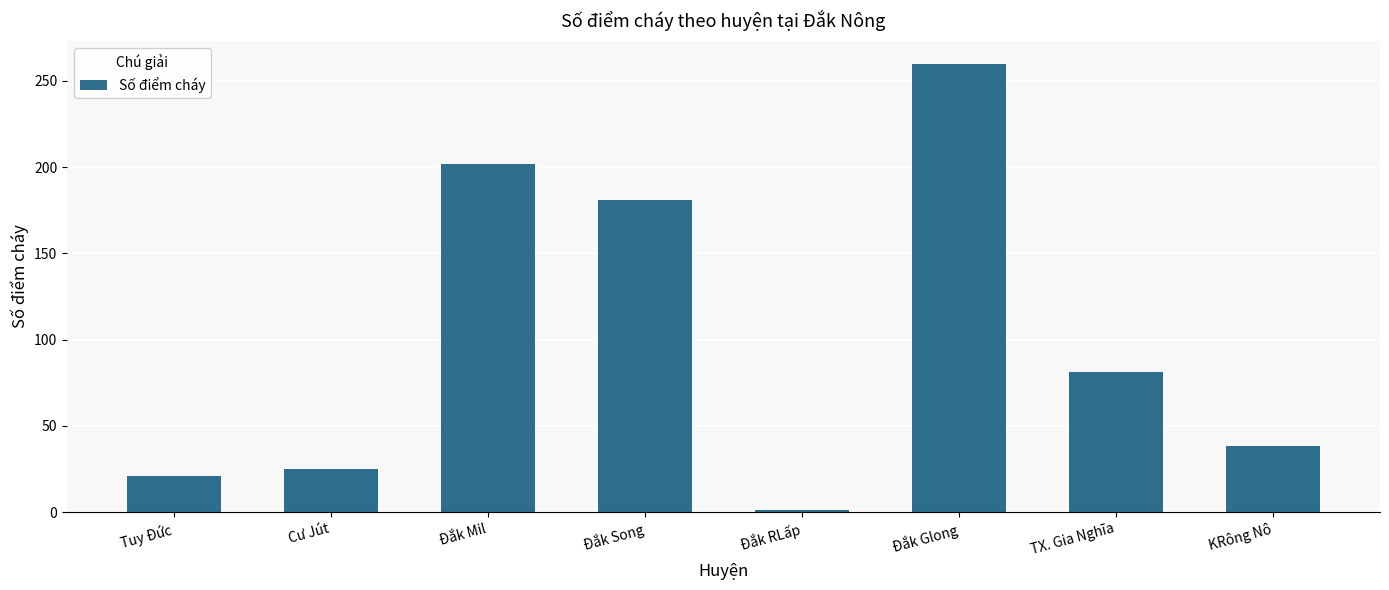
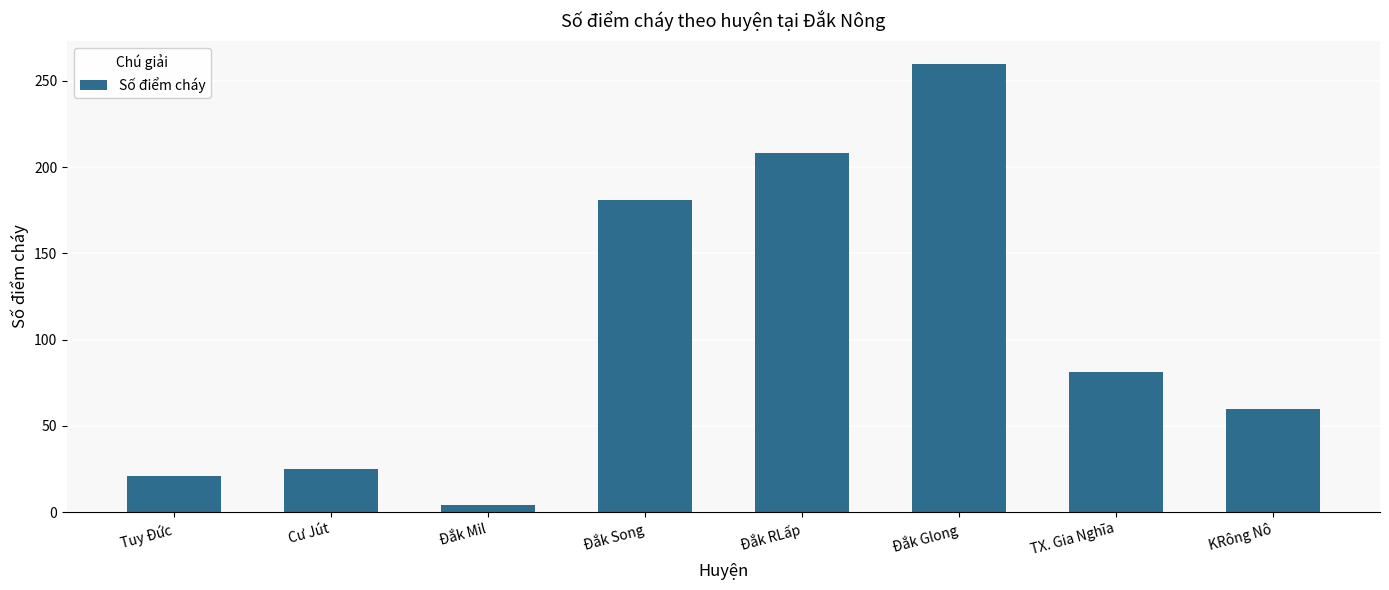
Đắk Mil: 202 -> 4
Đắk RLấp: 1 -> 208
KRông Nô: 38 -> 60
